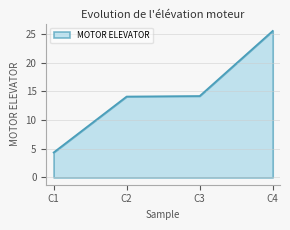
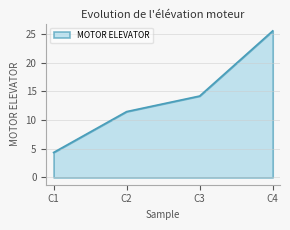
C2: 14 -> 11
